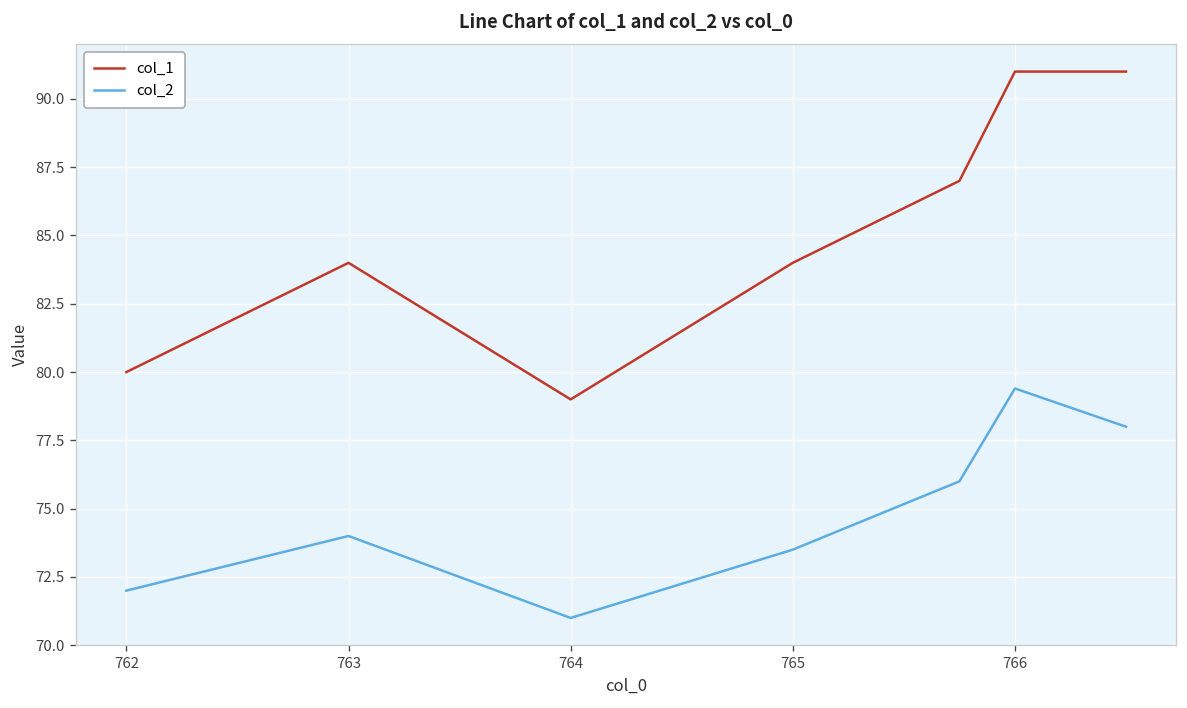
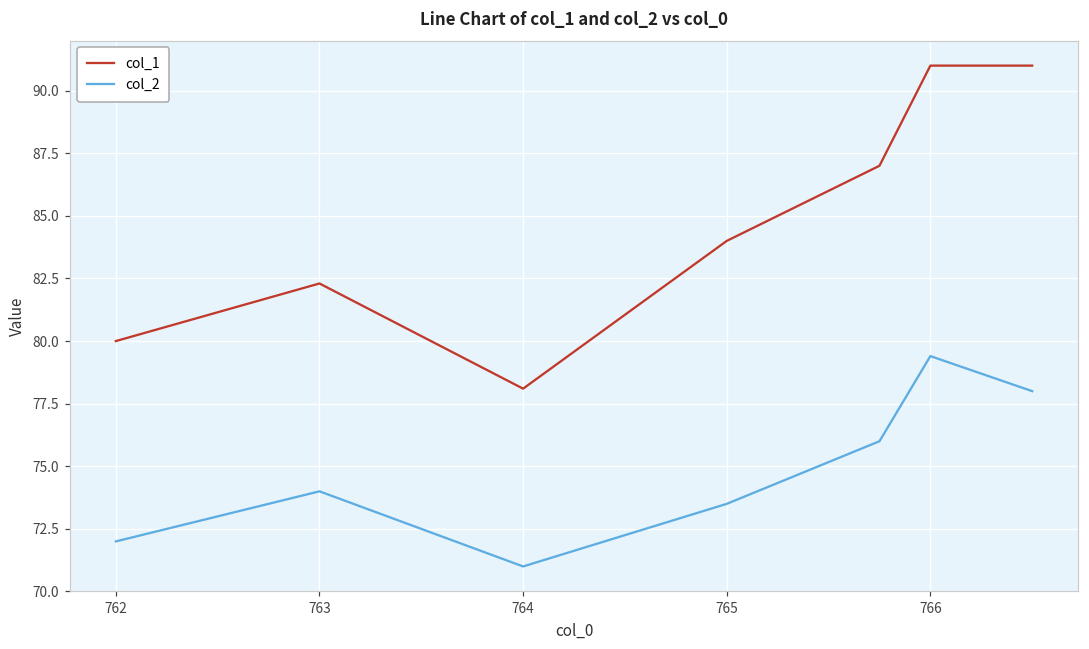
col_1, 763: 84.0 -> 82.3
col_1, 764: 79.0 -> 78.1
